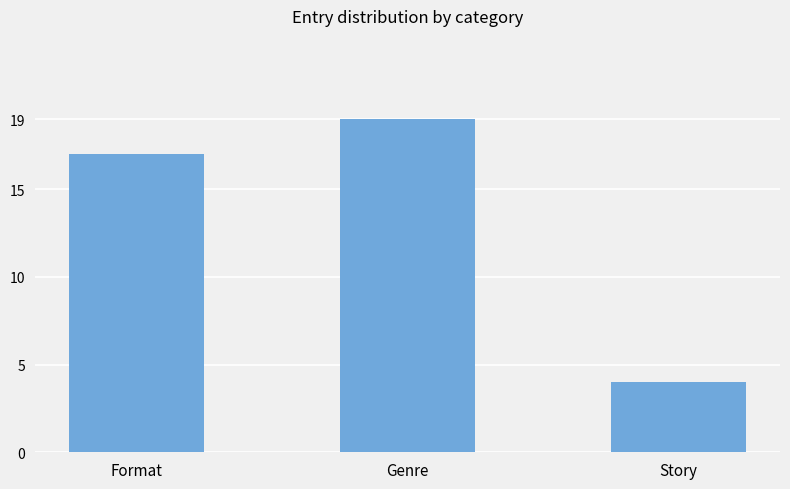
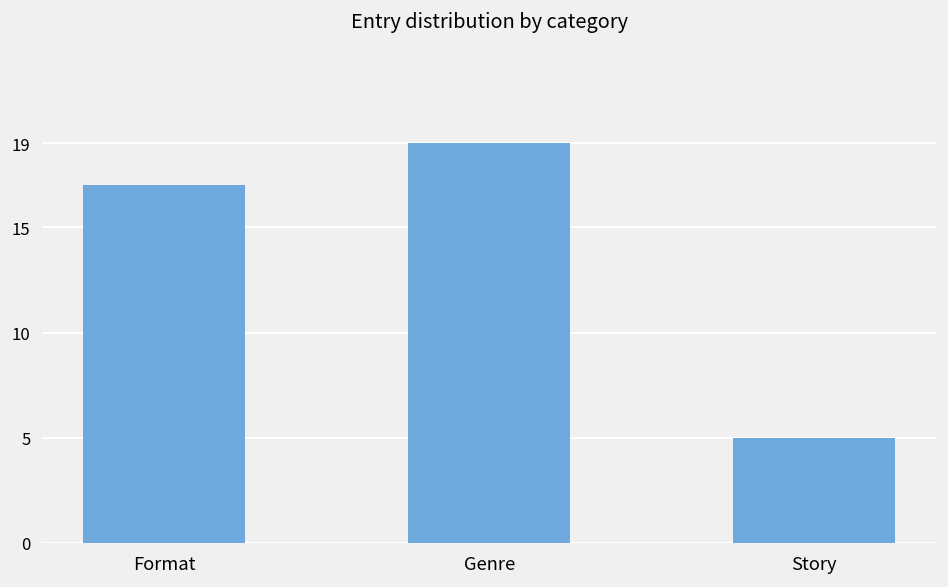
Story: 4 -> 5
